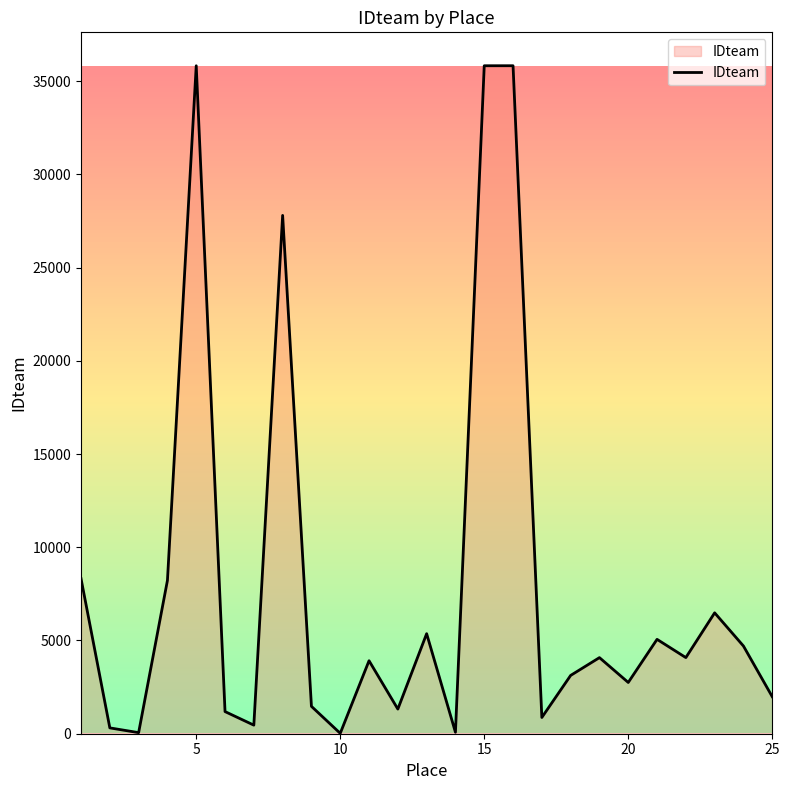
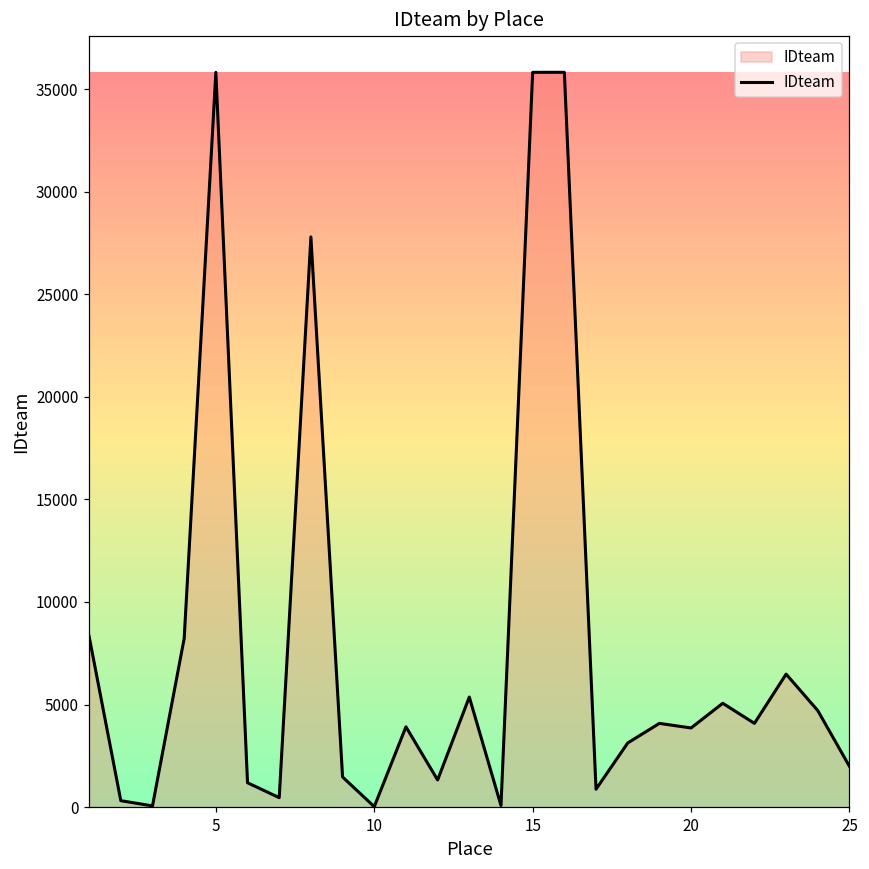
20: 2700 -> 3900
